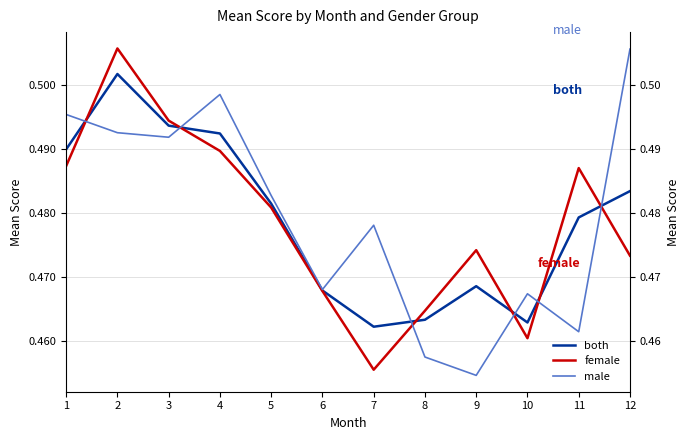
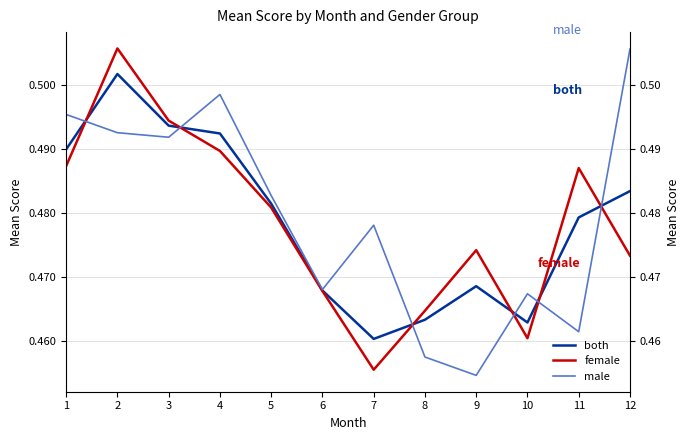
both, 7: 0.462 -> 0.460
